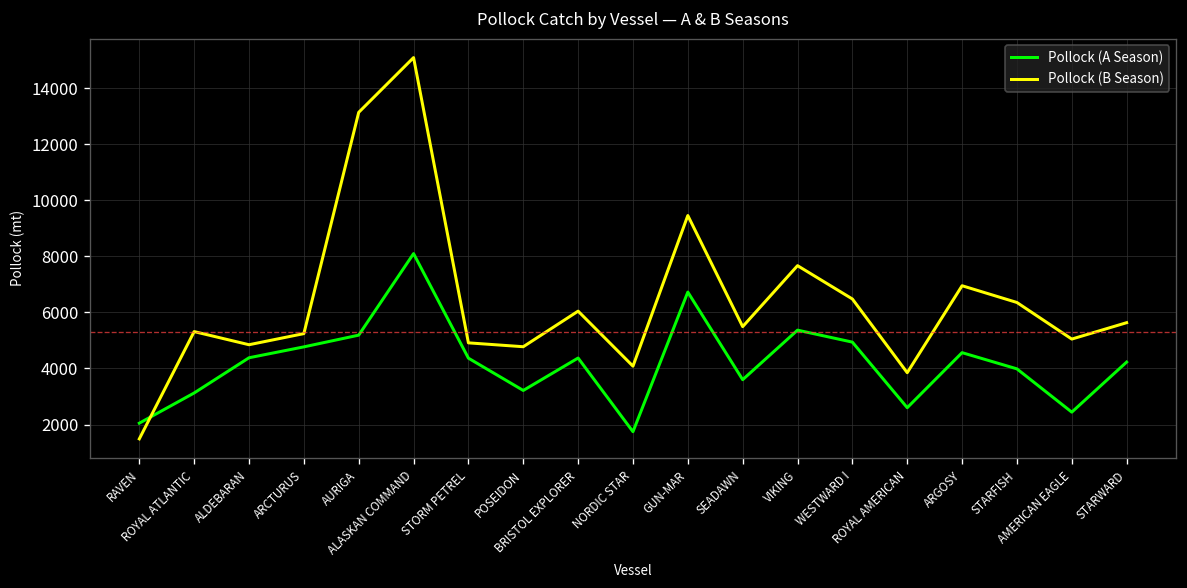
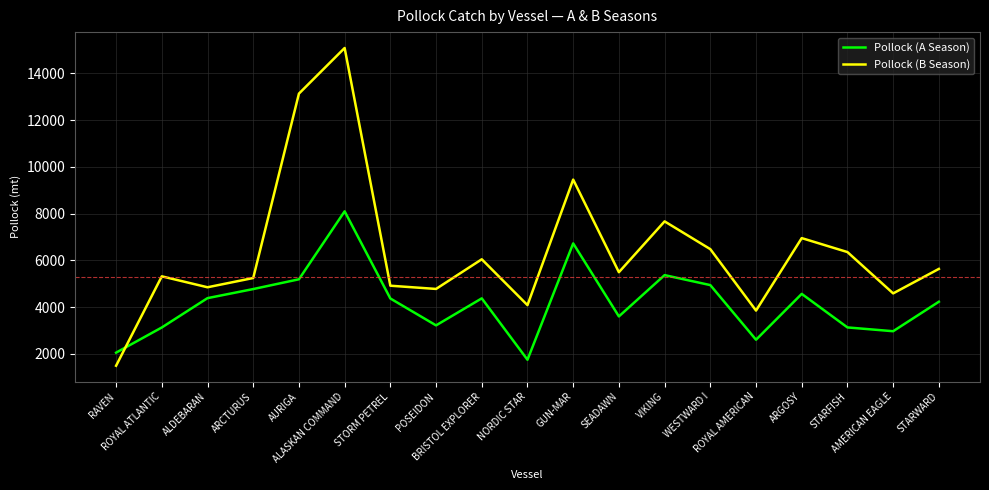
Pollock (A Season), STARFISH: 4000 -> 3100
Pollock (A Season), AMERICAN EAGLE: 2400 -> 3000
Pollock (B Season), AMERICAN EAGLE: 5000 -> 4600
